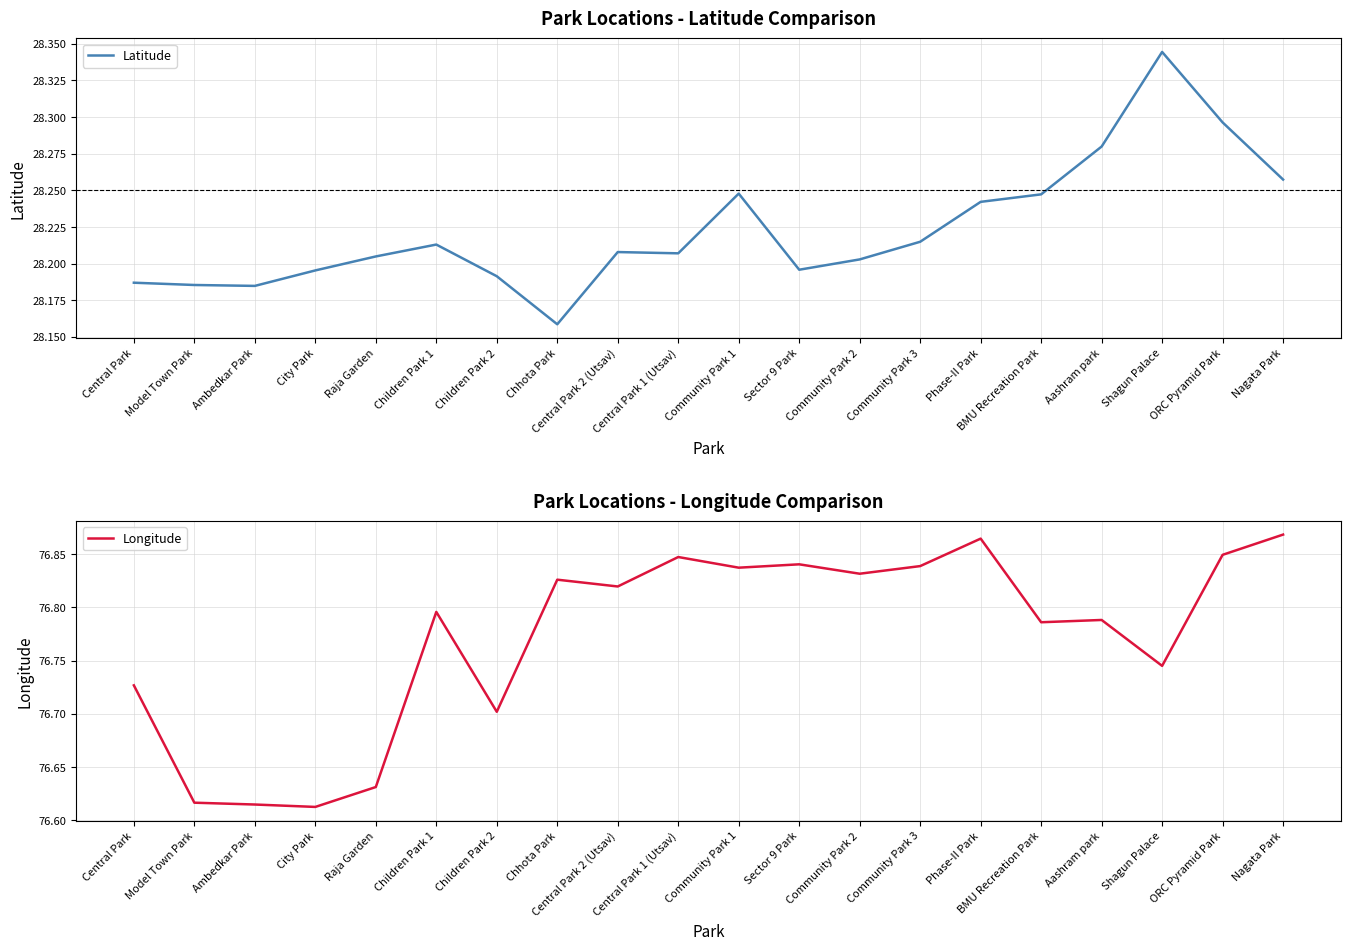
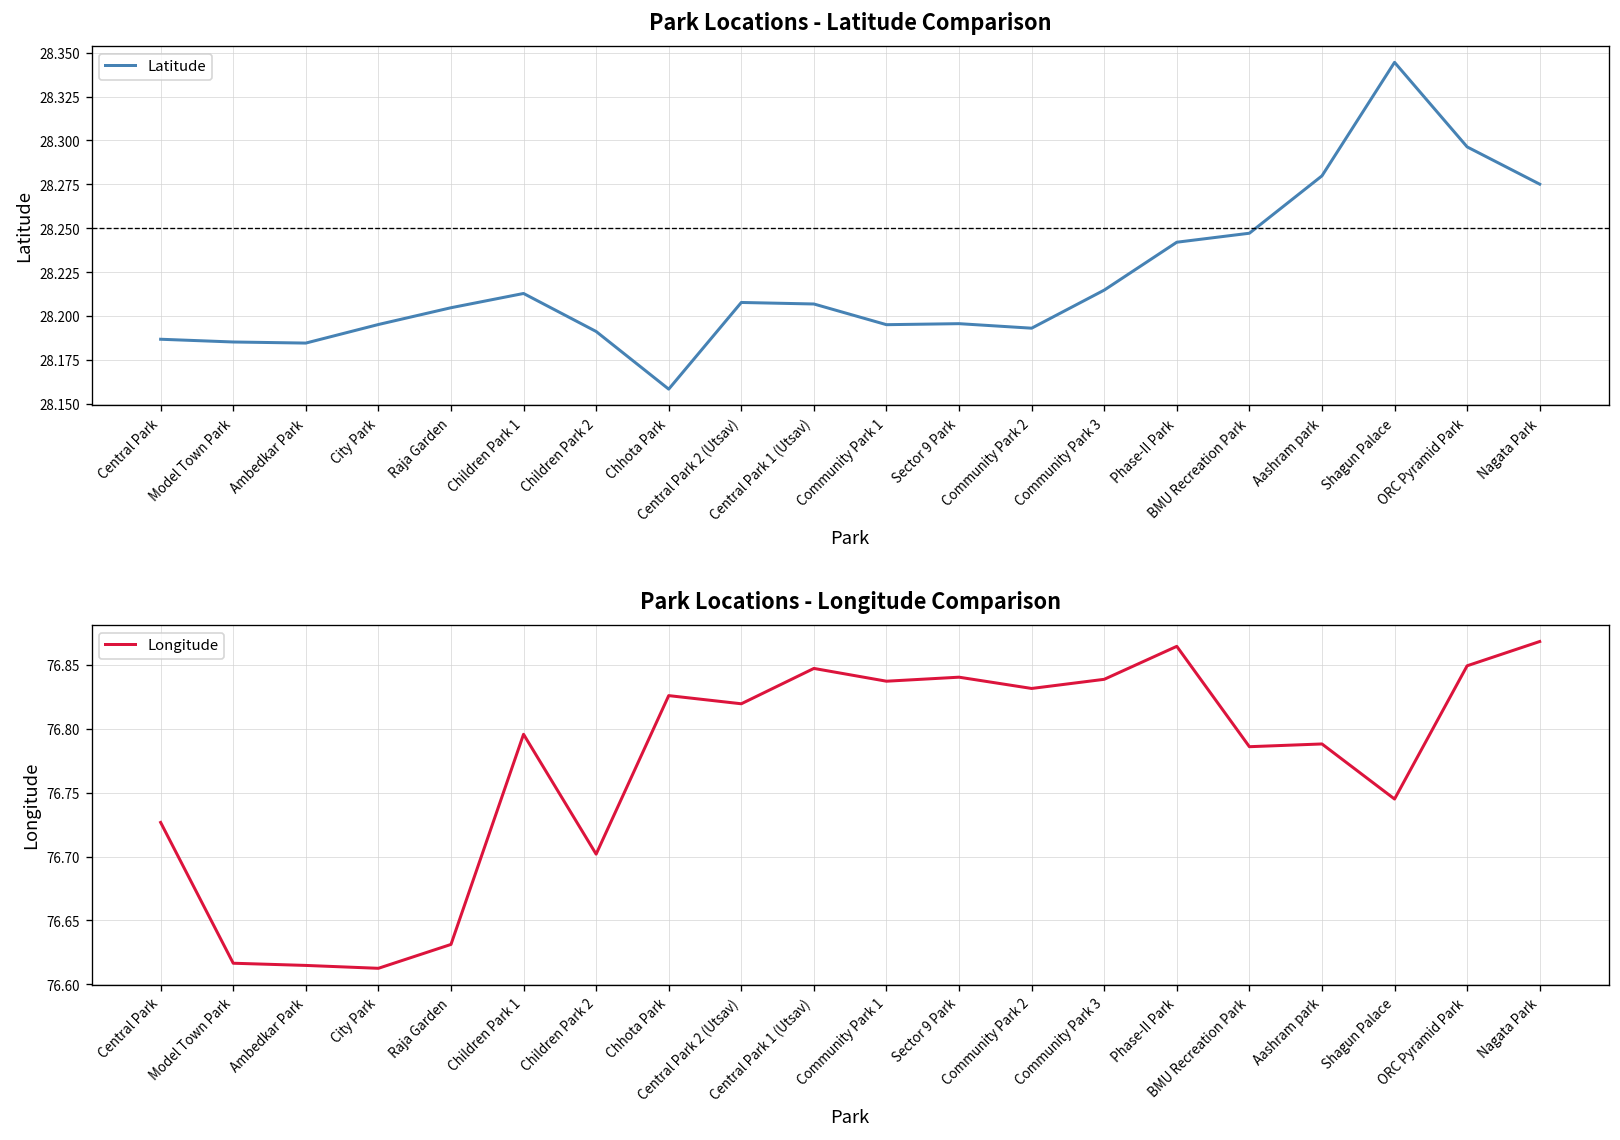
Park Locations - Latitude Comparison, Community Park 1: 28.248 -> 28.195
Park Locations - Latitude Comparison, Community Park 2: 28.203 -> 28.193
Park Locations - Latitude Comparison, Nagata Park: 28.257 -> 28.275
